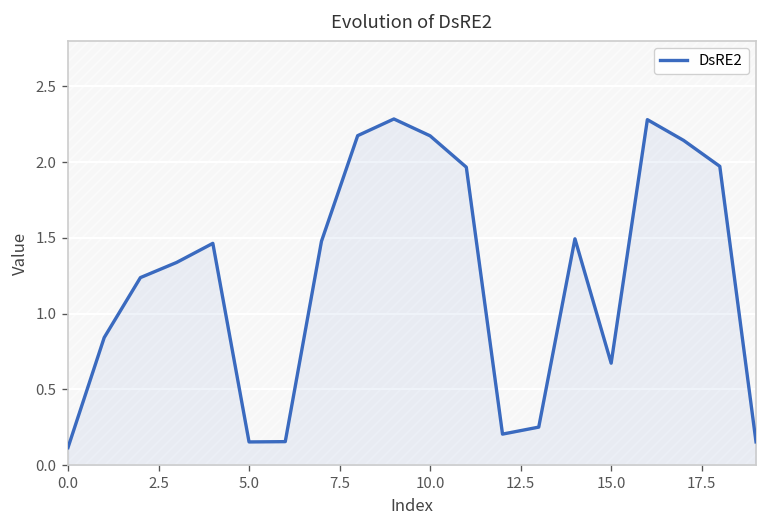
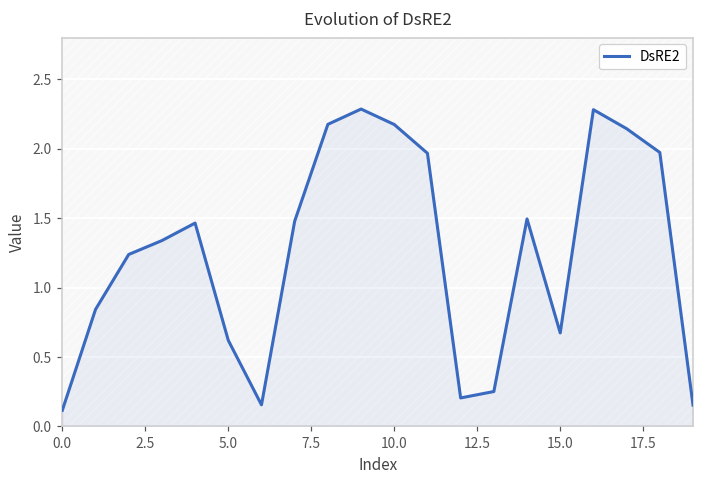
DsRE2, 5.0: 0.15 -> 0.62
